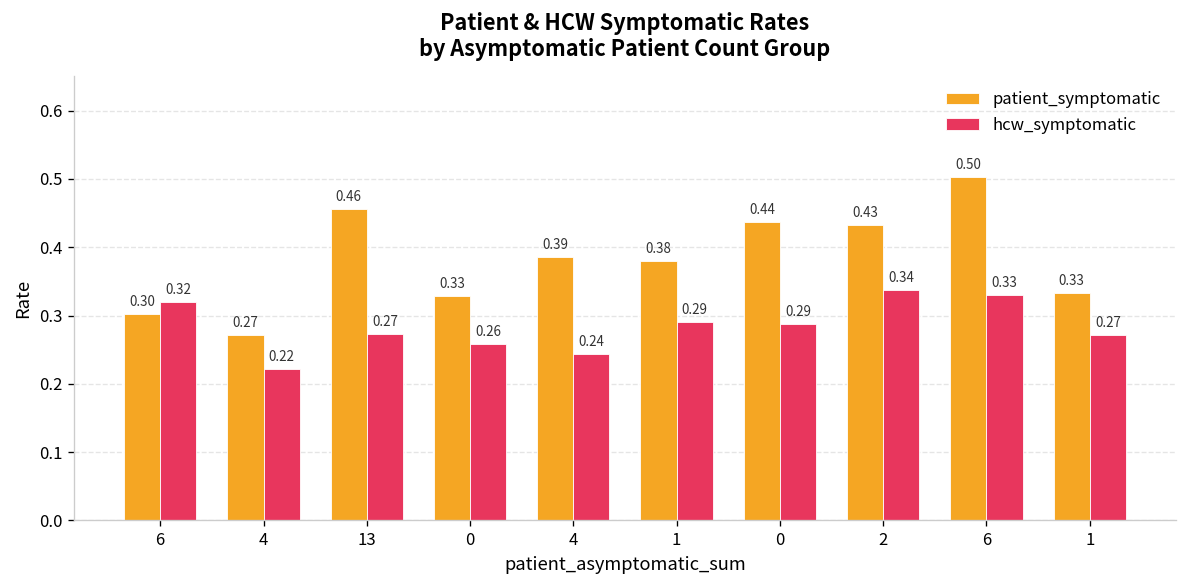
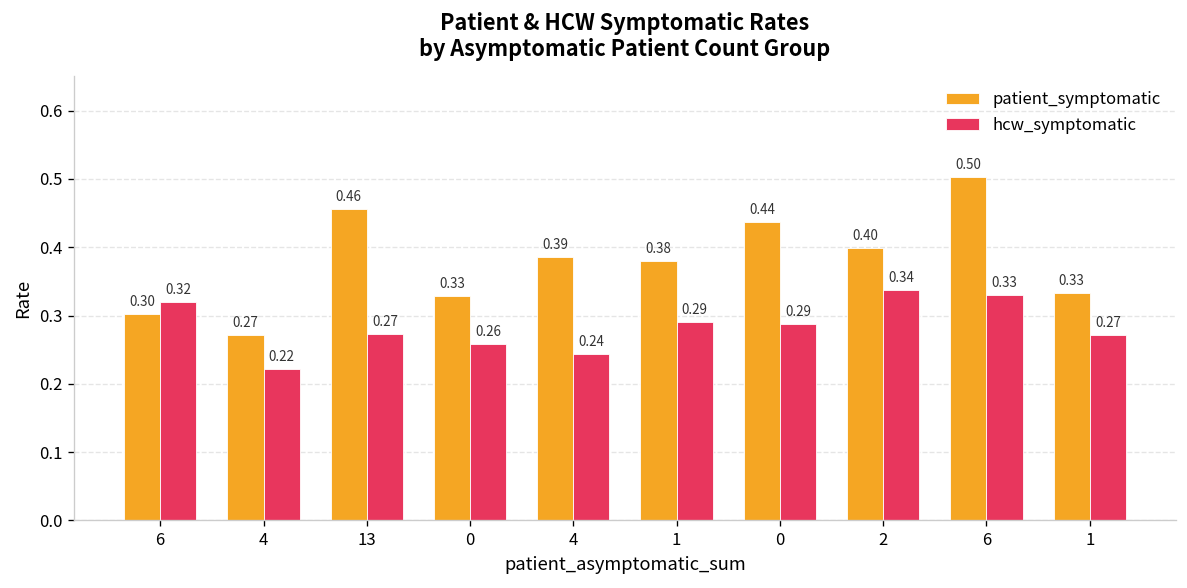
patient_symptomatic, 2: 0.43 -> 0.40
